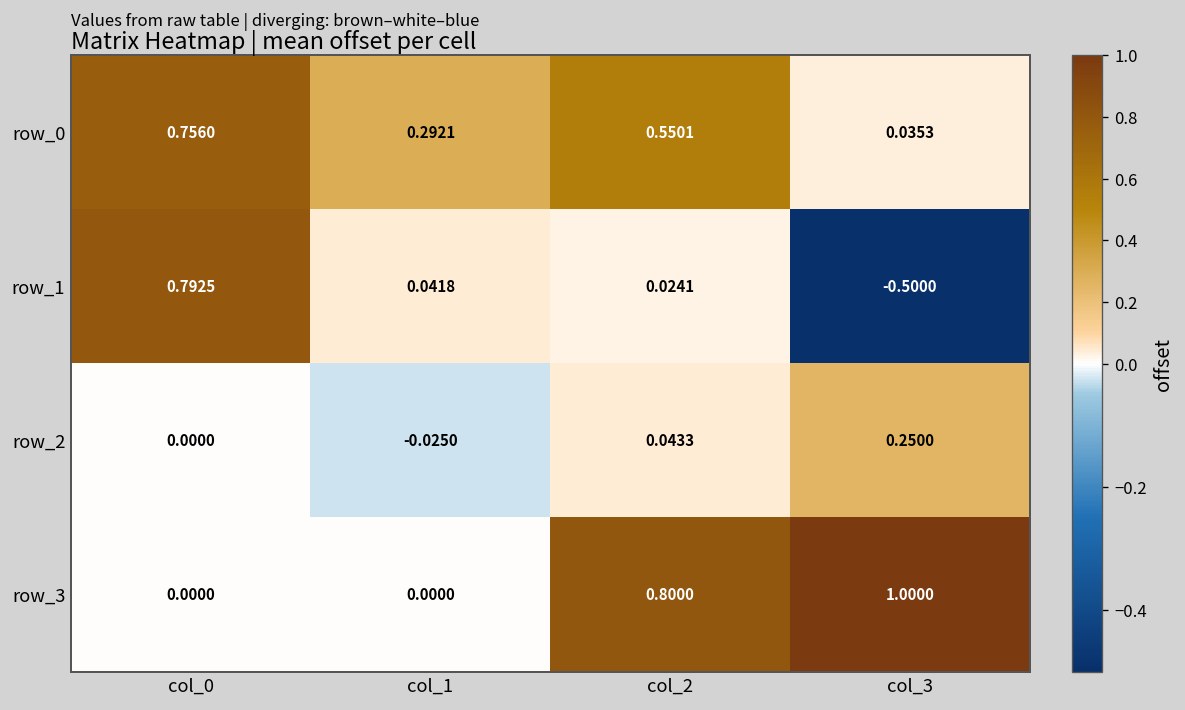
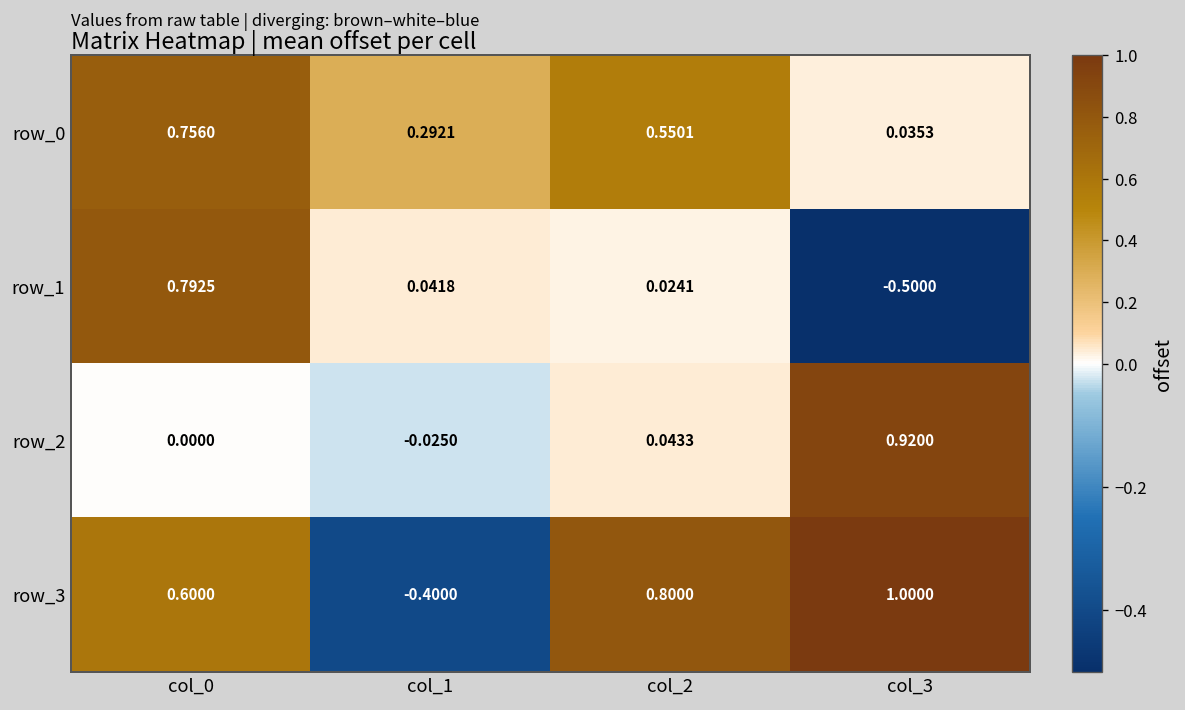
row_2, col_3: 0.2500 -> 0.9200
row_3, col_0: 0.0000 -> 0.6000
row_3, col_1: 0.0000 -> -0.4000
